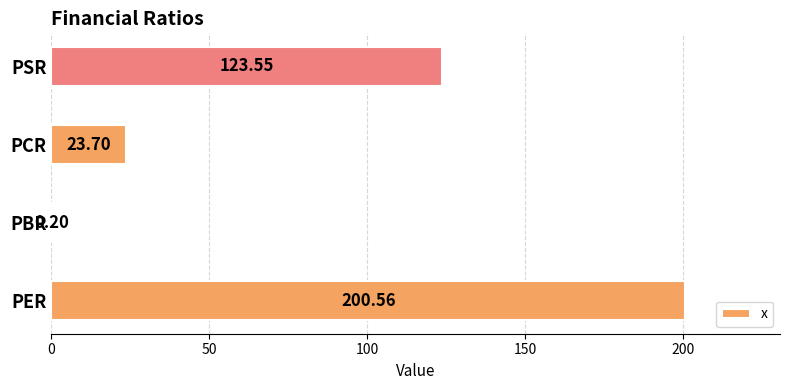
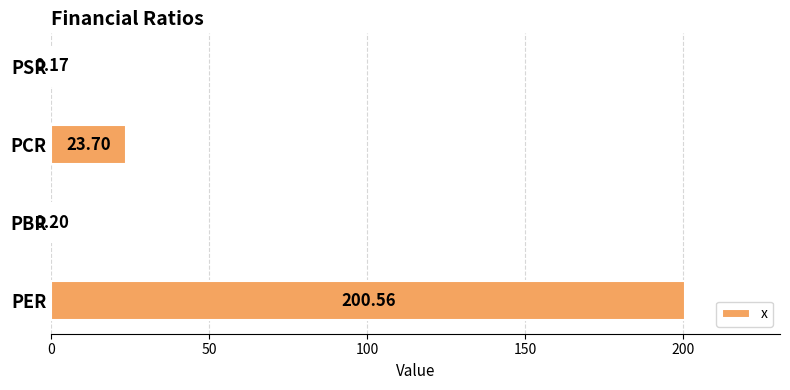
PSR: 123.55 -> 0.17
